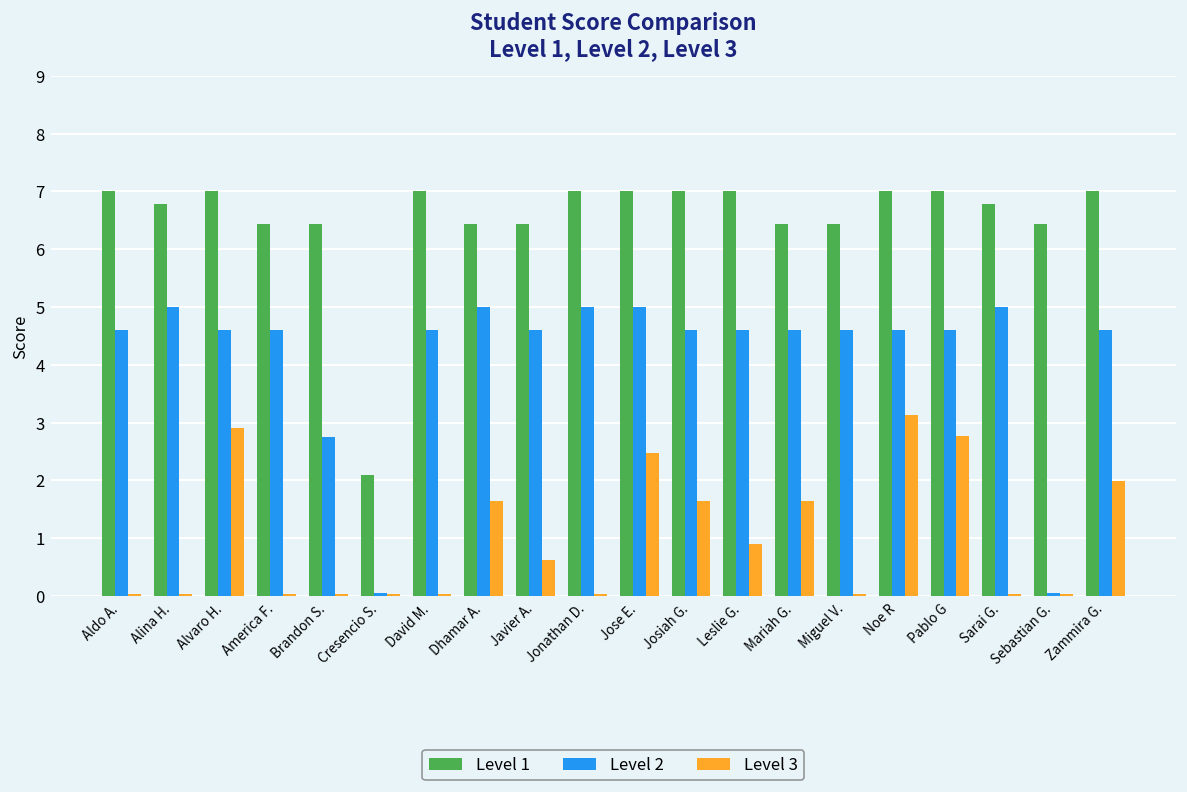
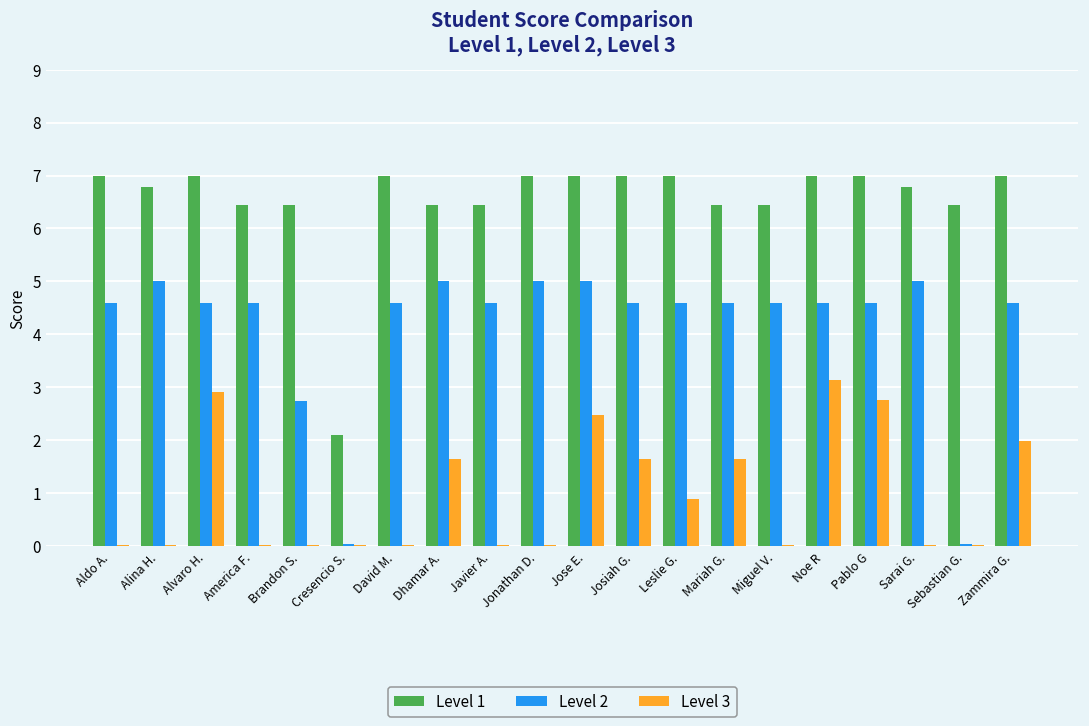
Level 3, Javier A.: 0.6 -> 0.0
